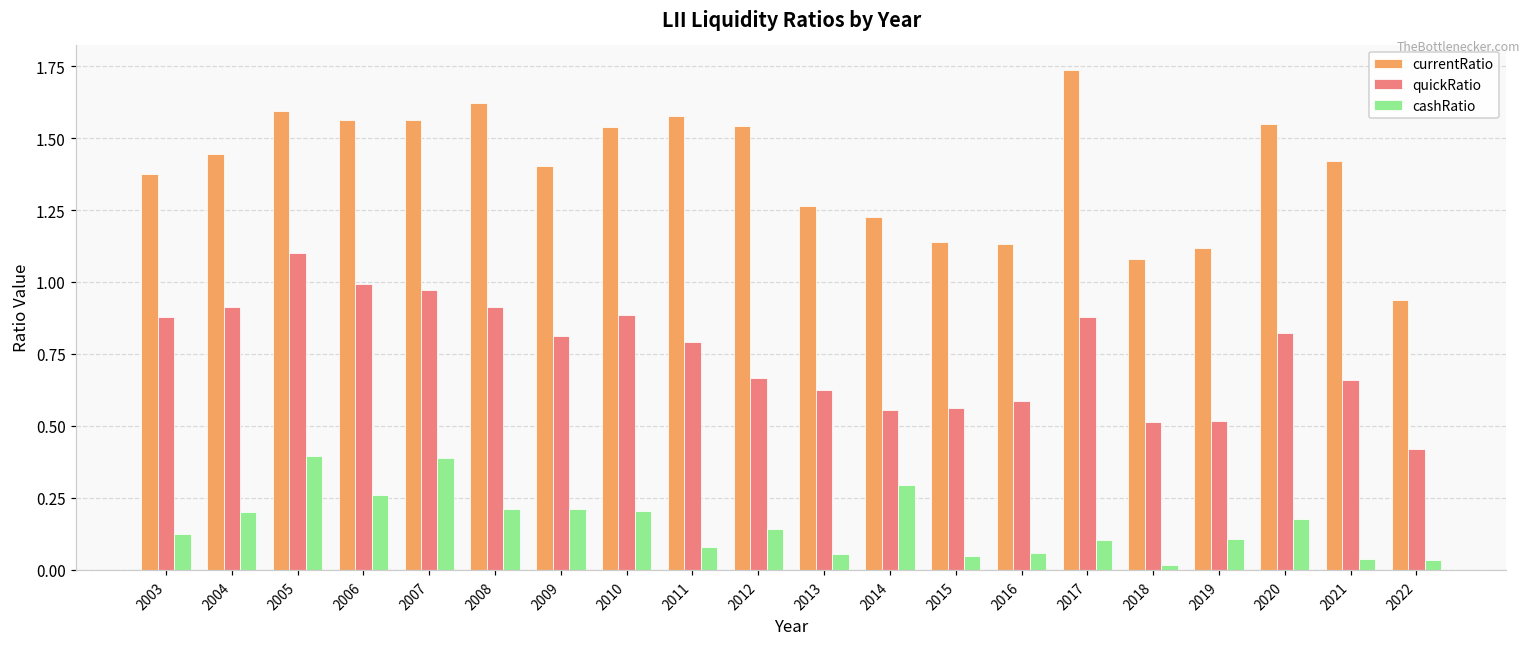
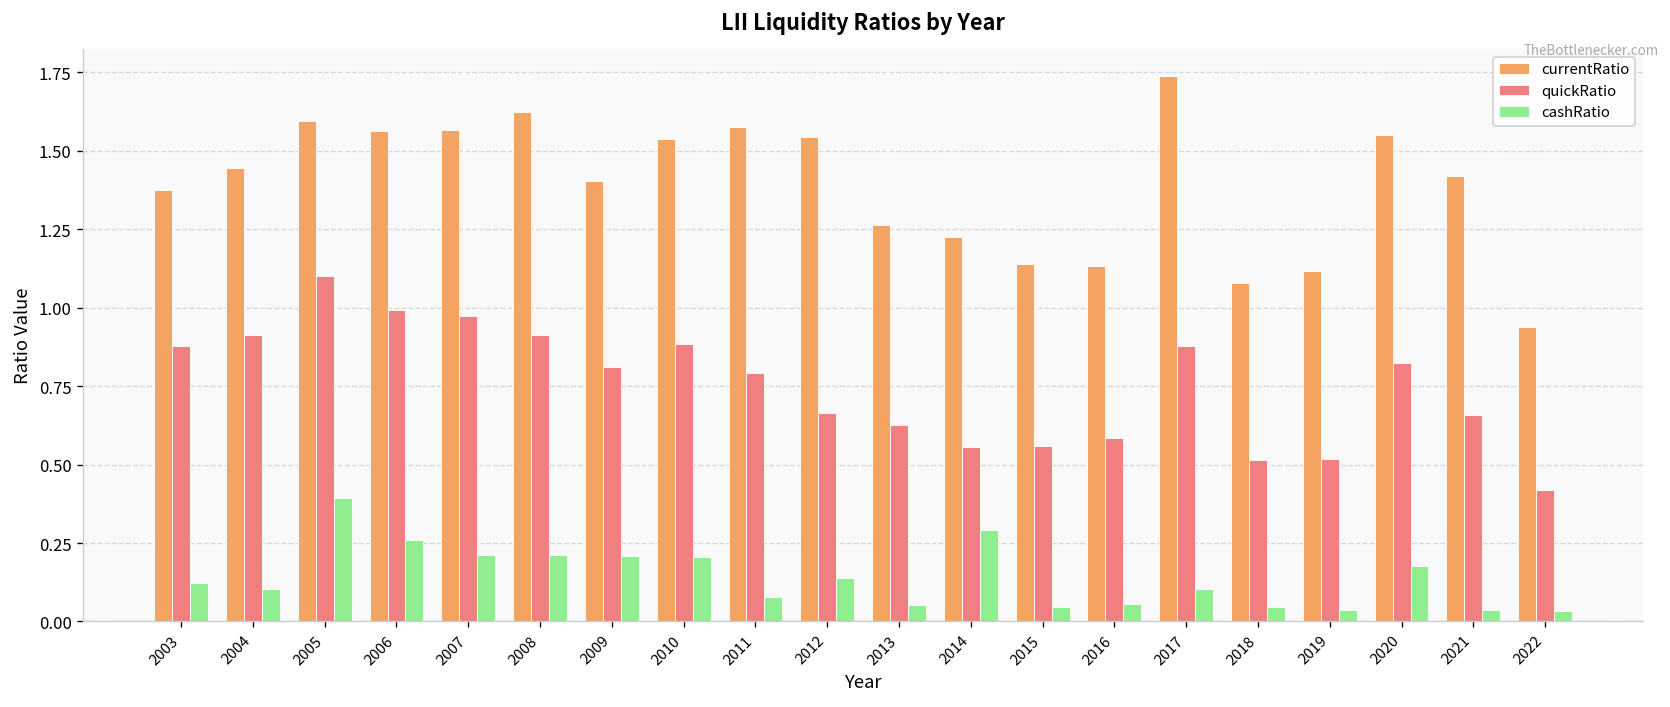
cashRatio, 2004: 0.20 -> 0.10
cashRatio, 2007: 0.39 -> 0.21
cashRatio, 2018: 0.02 -> 0.05
cashRatio, 2019: 0.11 -> 0.04
